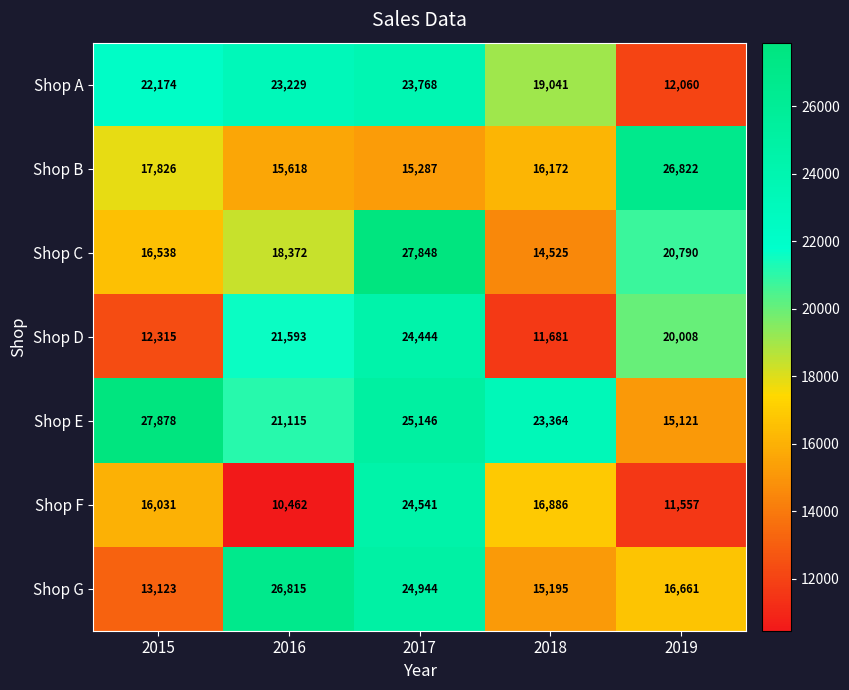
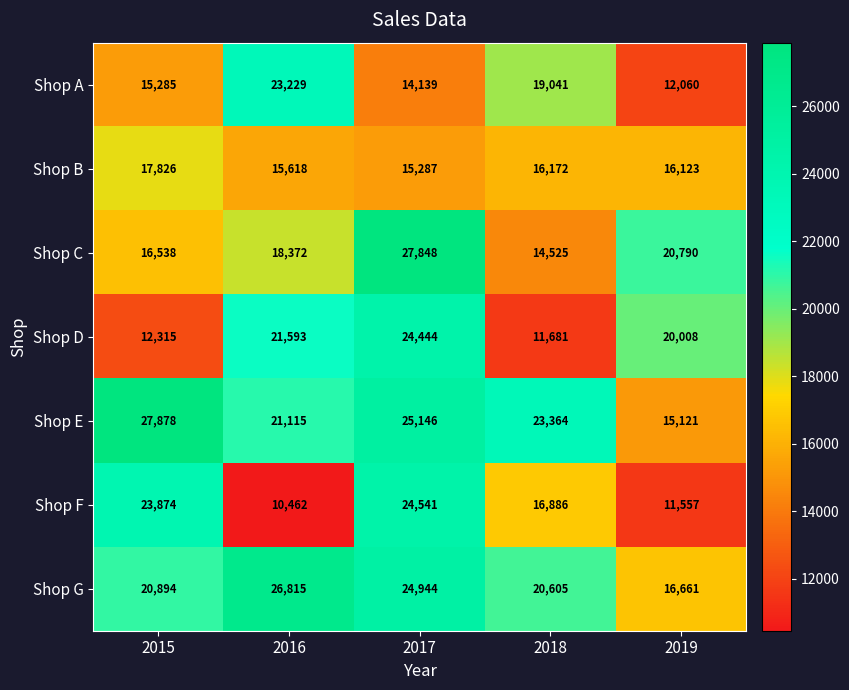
Shop A, 2015: 22,174 -> 15,285
Shop A, 2017: 23,768 -> 14,139
Shop B, 2019: 26,822 -> 16,123
Shop F, 2015: 16,031 -> 23,874
Shop G, 2015: 13,123 -> 20,894
Shop G, 2018: 15,195 -> 20,605
